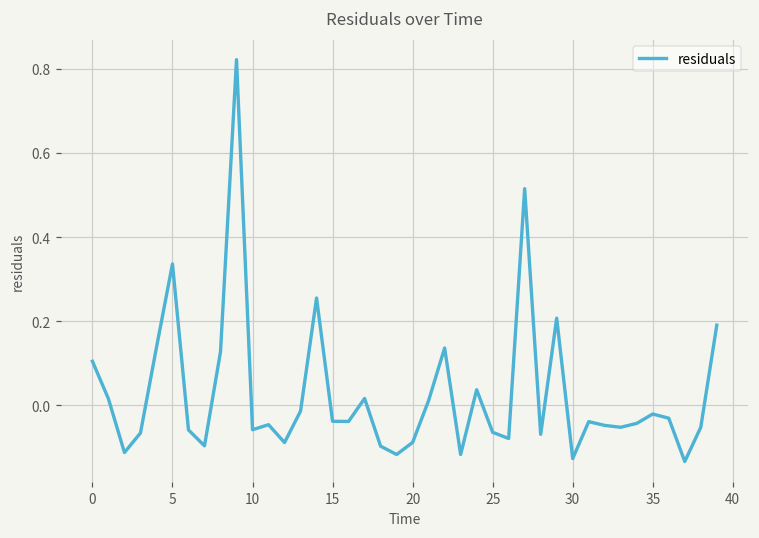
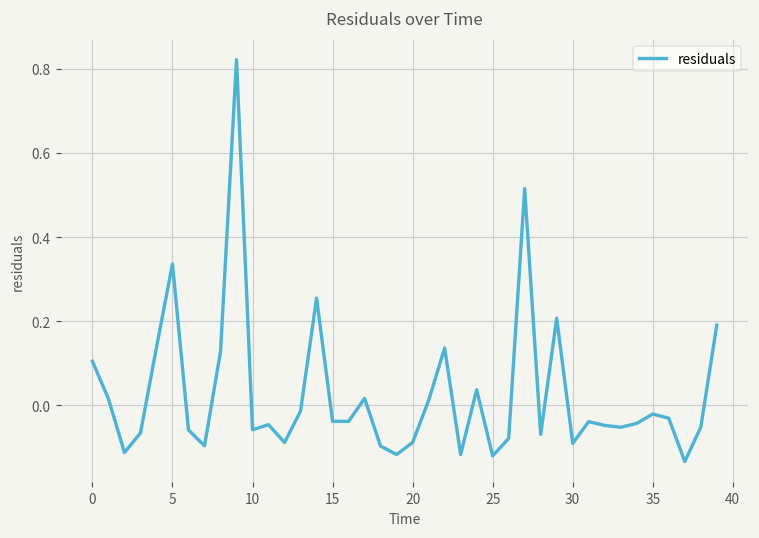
25: -0.06 -> -0.12
30: -0.13 -> -0.09
